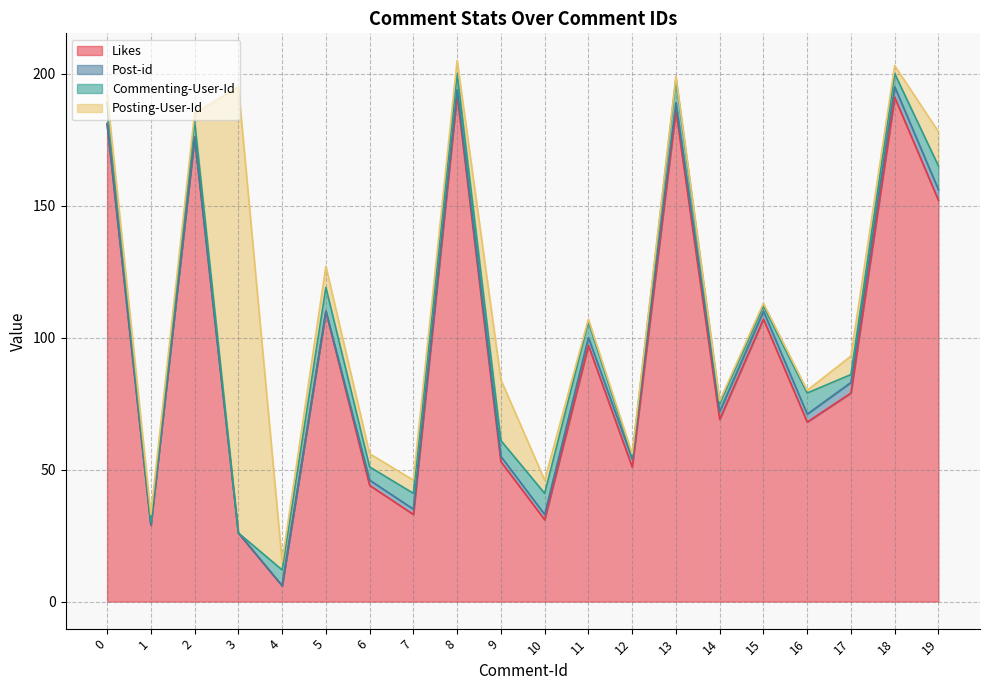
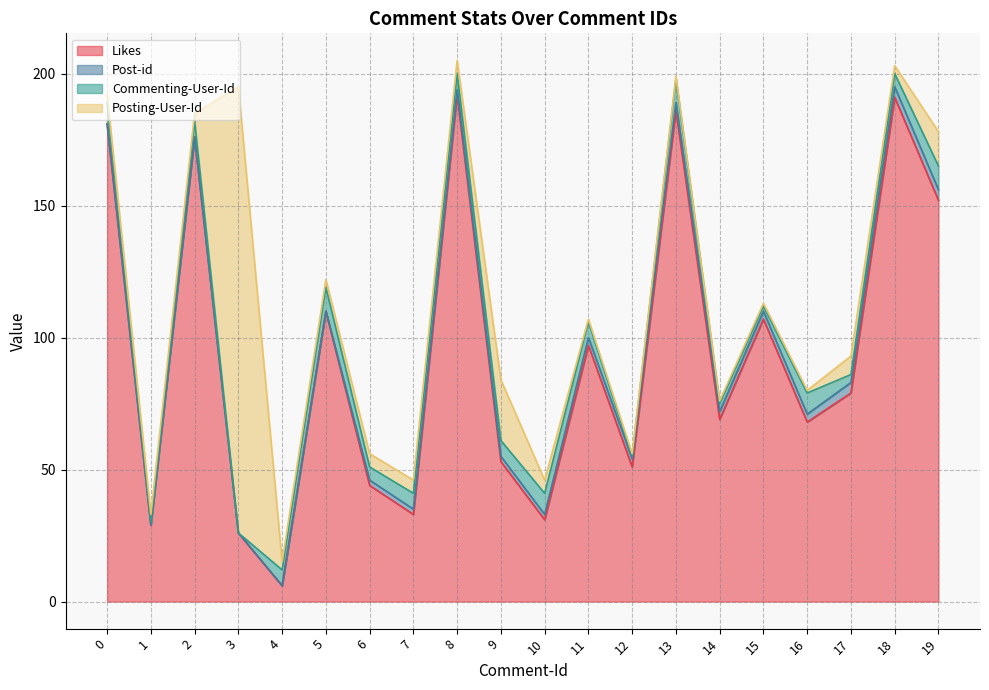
Posting-User-Id, 5: 8 -> 3
